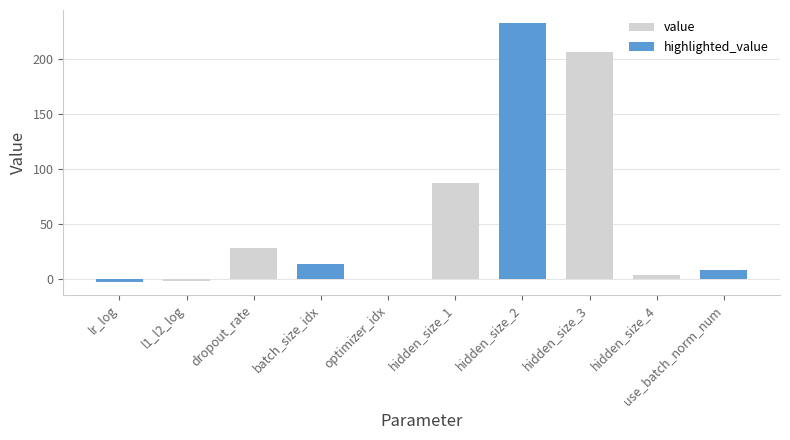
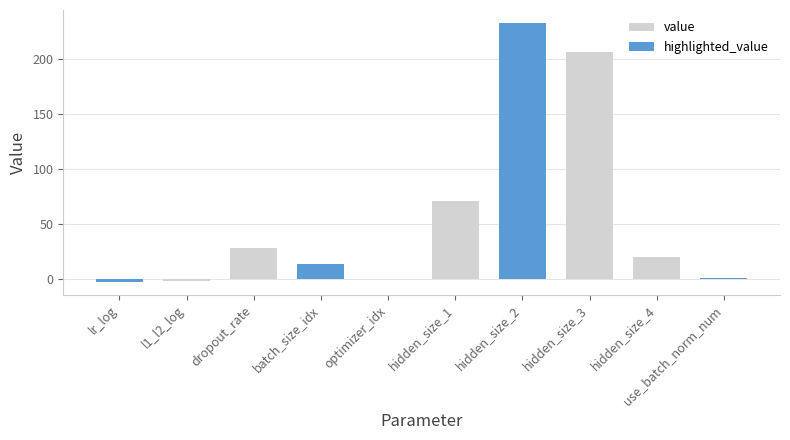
value, hidden_size_1: 87 -> 71
value, hidden_size_4: 3 -> 20
highlighted_value, use_batch_norm_num: 8 -> 1
